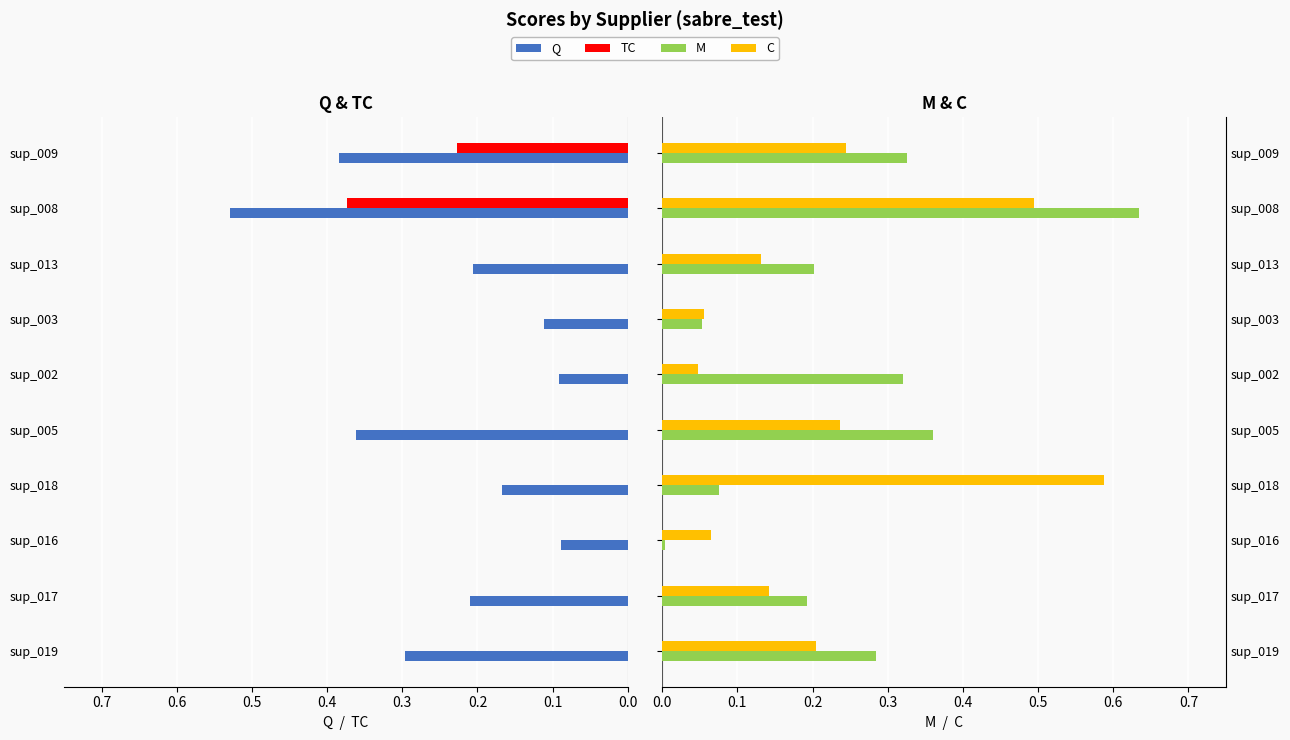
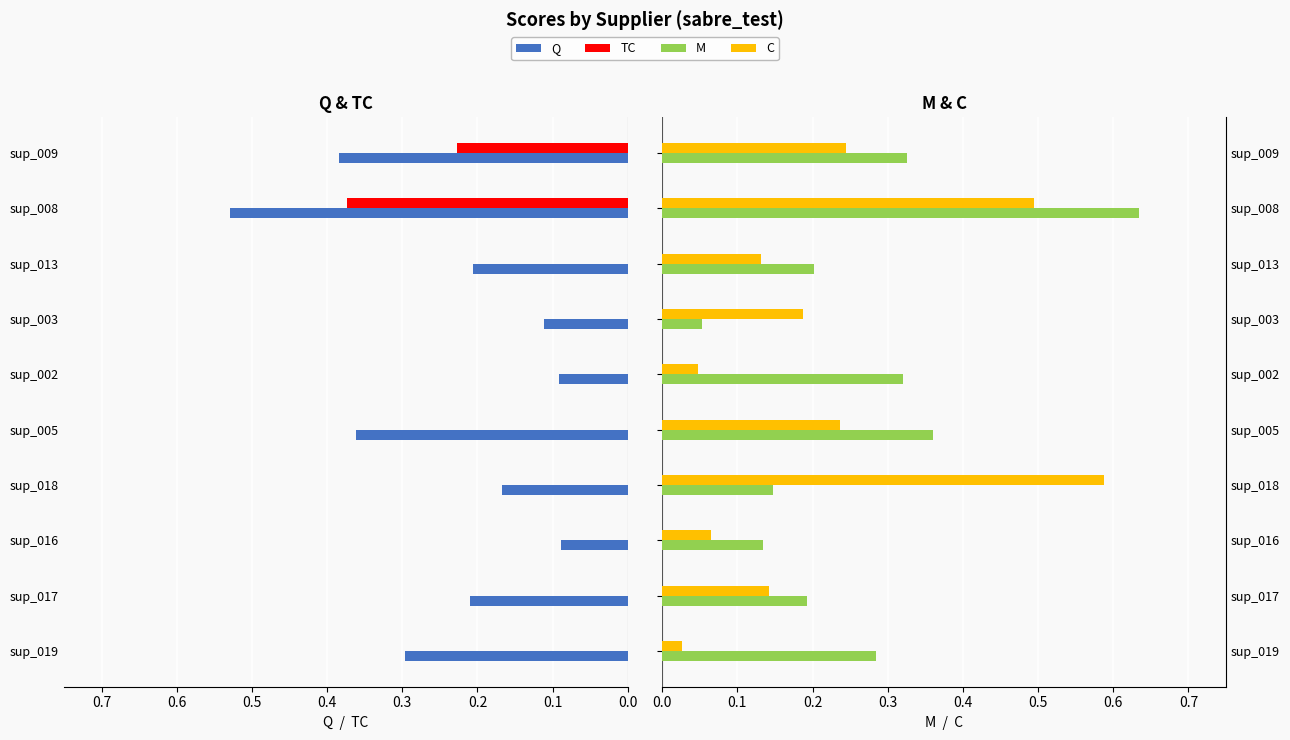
M & C, C, sup_003: 0.06 -> 0.19
M & C, M, sup_018: 0.08 -> 0.15
M & C, M, sup_016: 0.00 -> 0.13
M & C, C, sup_019: 0.20 -> 0.03
